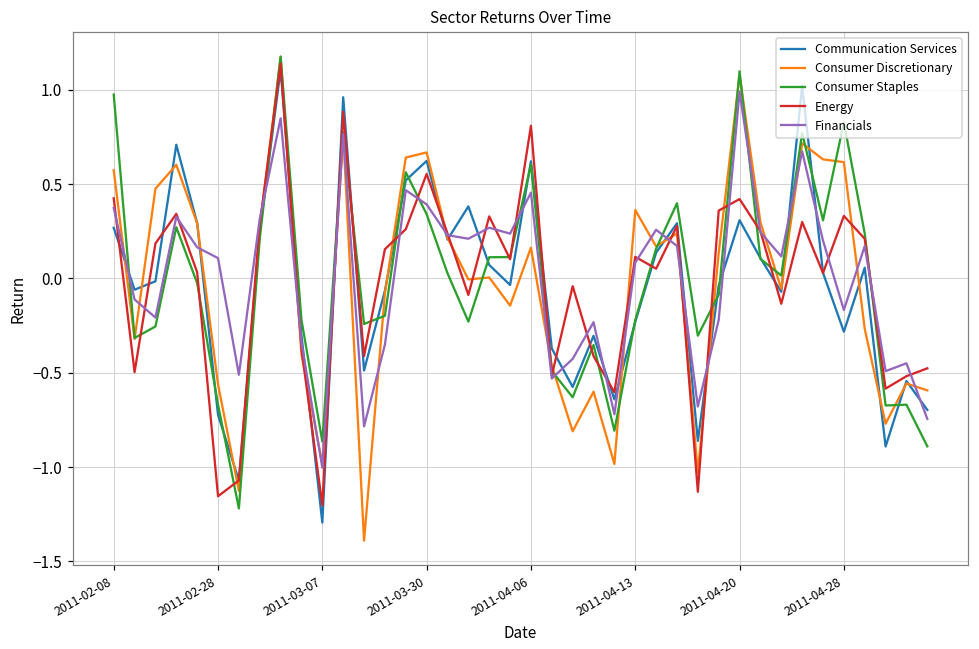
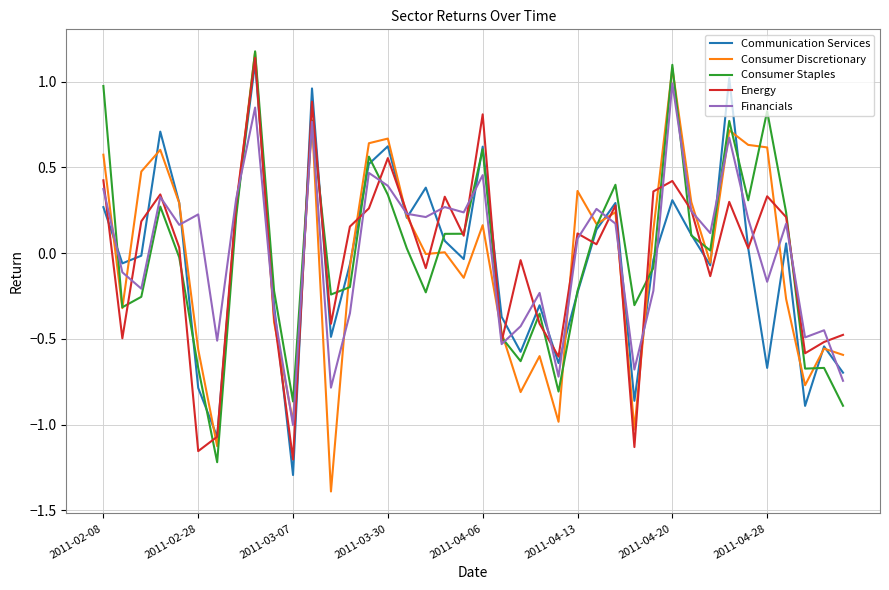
Communication Services, 2011-02-28: -0.72 -> -0.79
Financials, 2011-02-28: 0.11 -> 0.23
Communication Services, 2011-04-28: -0.28 -> -0.67
